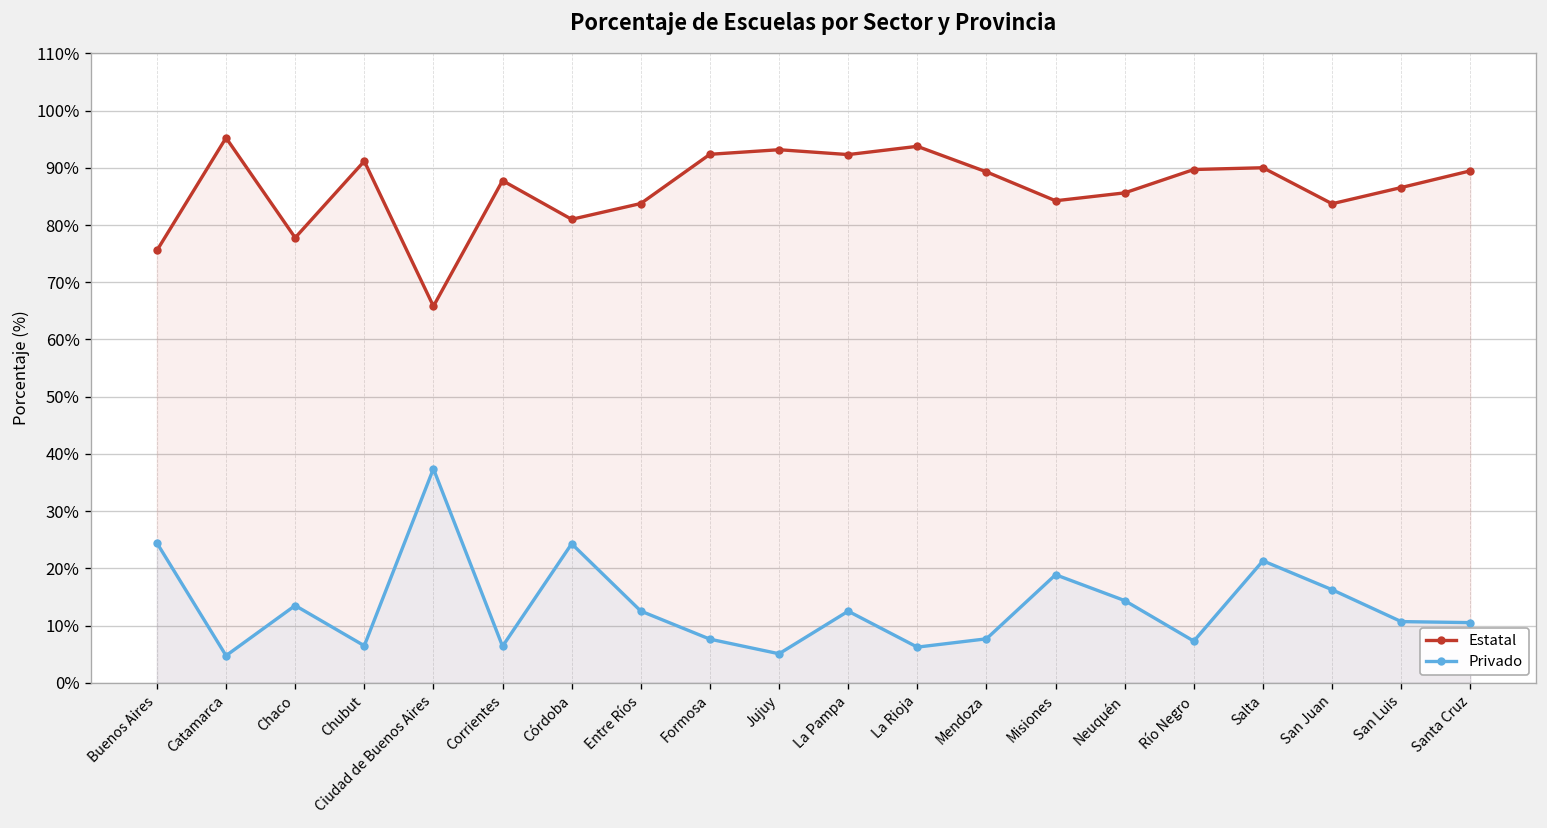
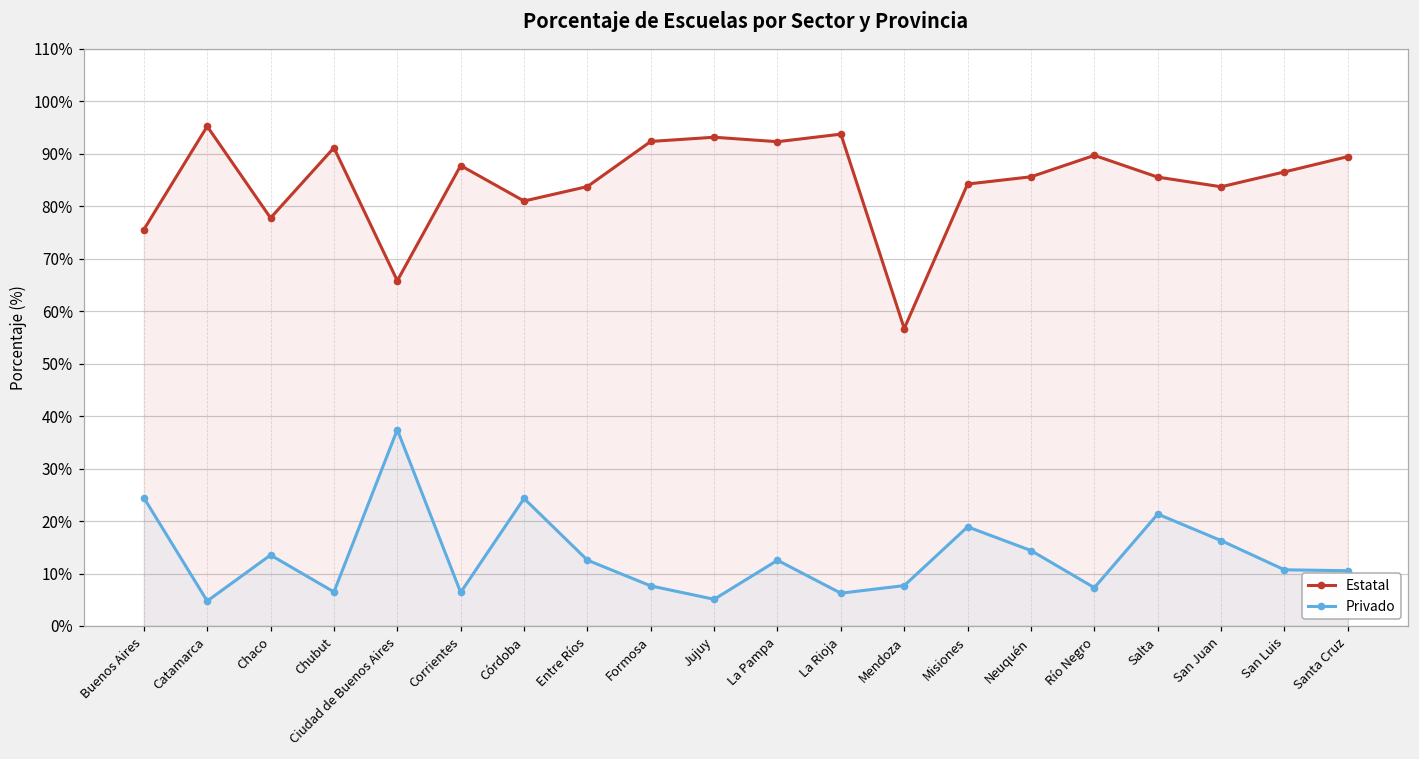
Estatal, Mendoza: 89% -> 57%
Estatal, Salta: 90% -> 86%
